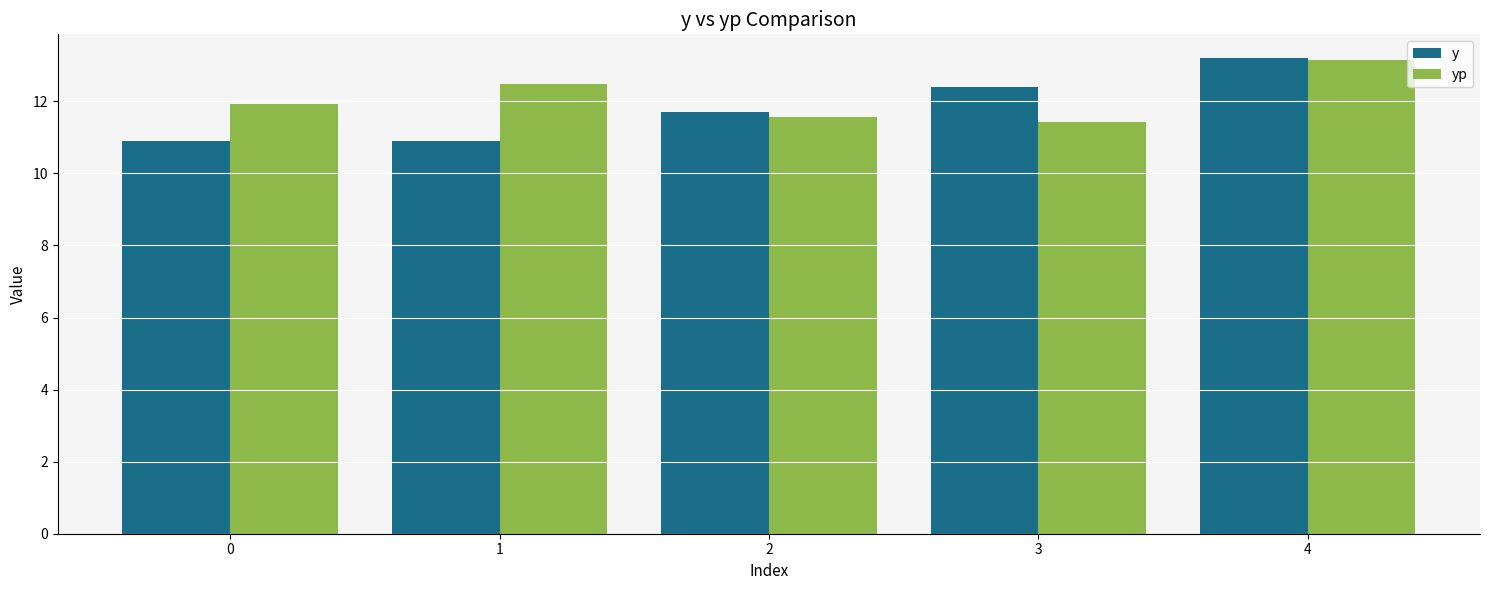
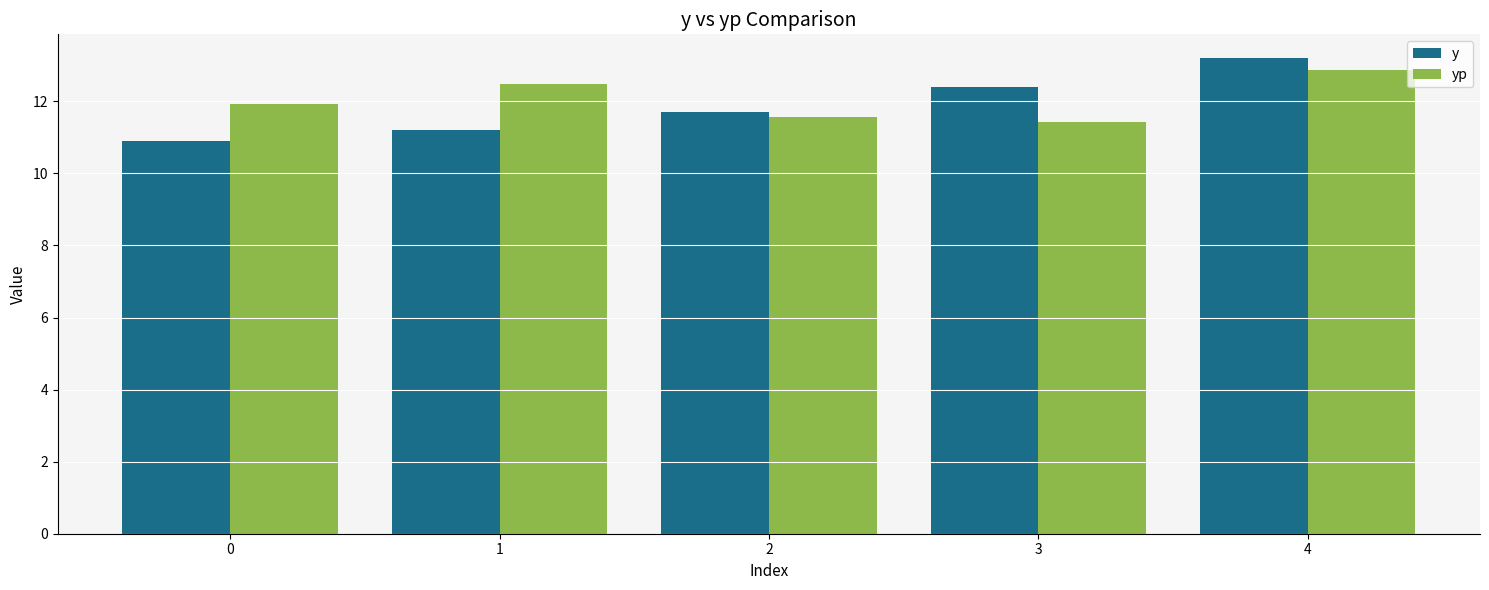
y, 1: 10.9 -> 11.2
yp, 4: 13.1 -> 12.9
